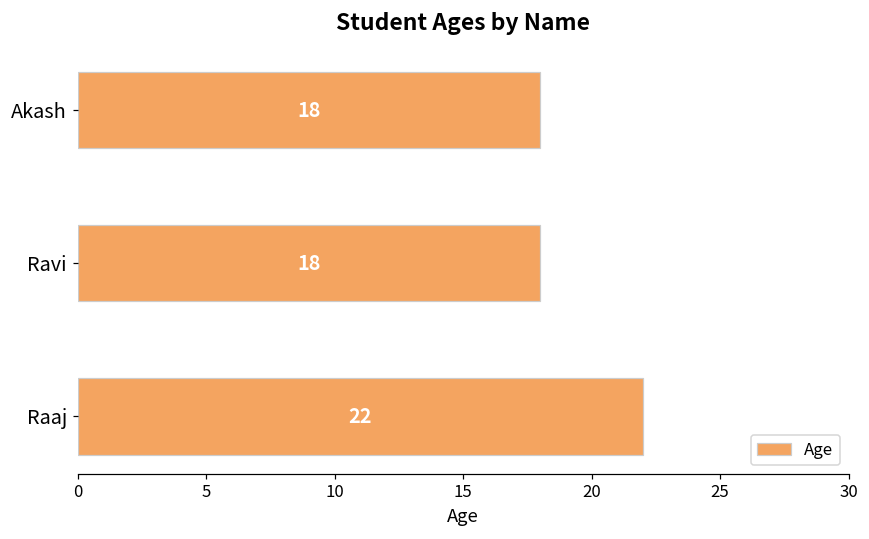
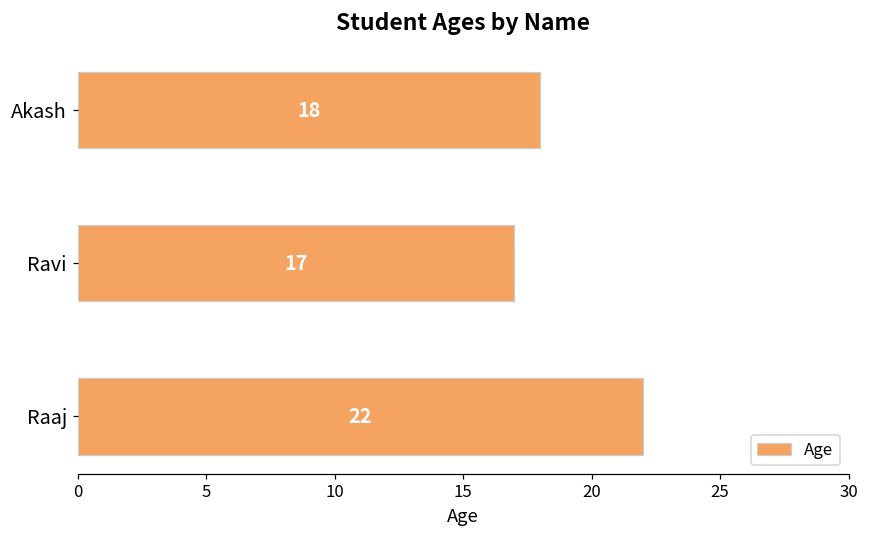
Ravi: 18 -> 17
